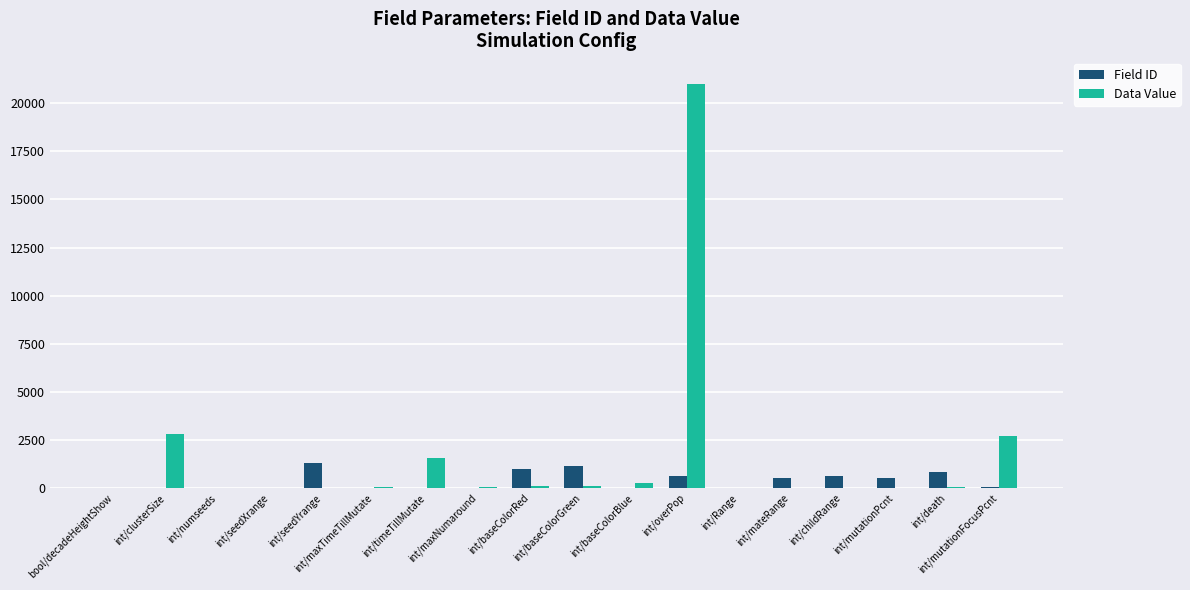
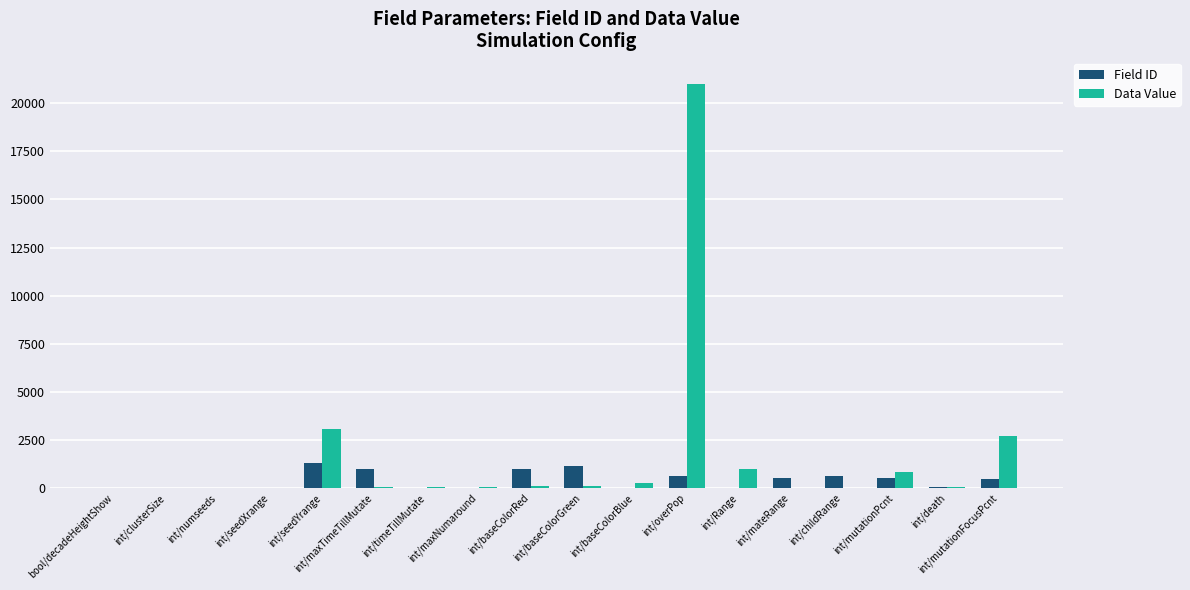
Data Value, int/clusterSize: 2800 -> 0
Data Value, int/seedYrange: 0 -> 3100
Field ID, int/maxTimeTillMutate: 0 -> 1000
Data Value, int/timeTillMutate: 1600 -> 0
Data Value, int/Range: 0 -> 1000
Data Value, int/mutationPcnt: 0 -> 800
Field ID, int/death: 800 -> 0
Field ID, int/mutationFocusPcnt: 0 -> 400
